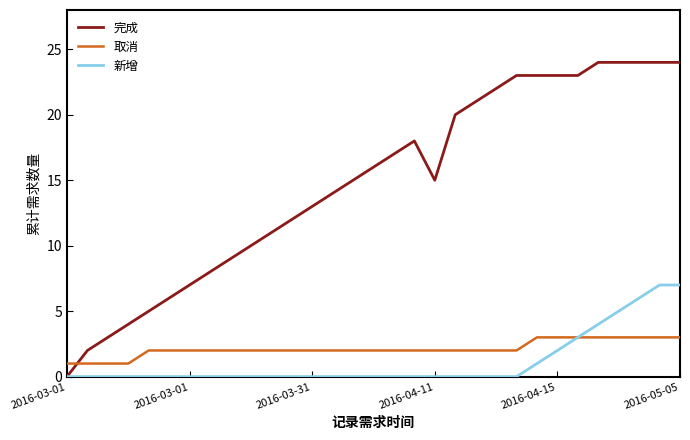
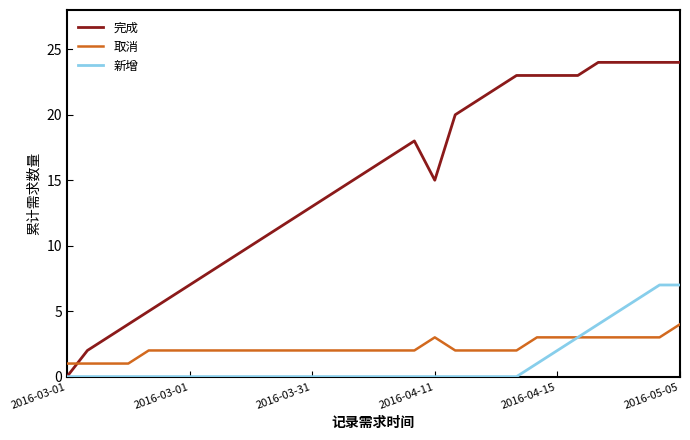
取消, 2016-04-11: 2 -> 3
取消, 2016-05-05: 3 -> 4
